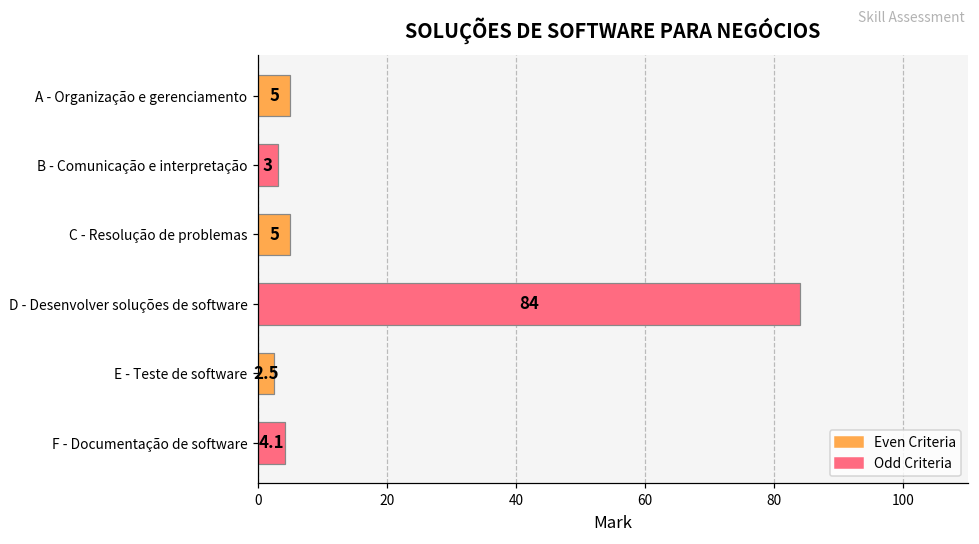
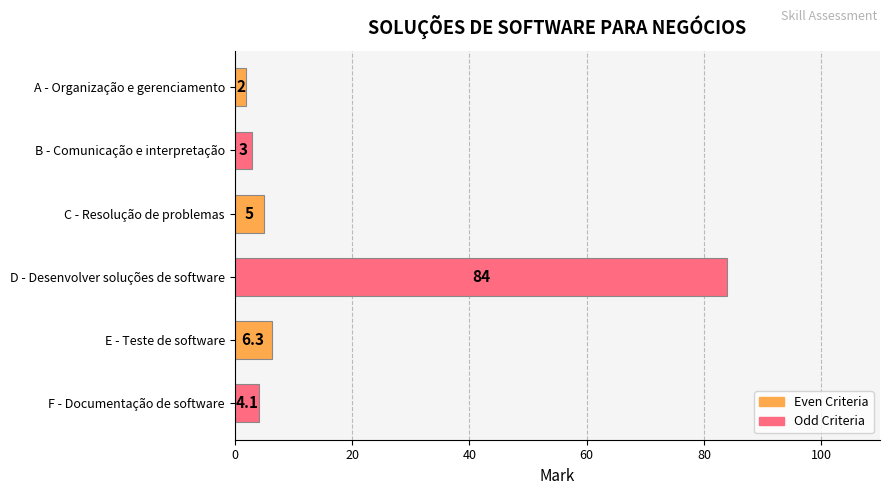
A - Organização e gerenciamento: 5 -> 2
E - Teste de software: 2.5 -> 6.3
